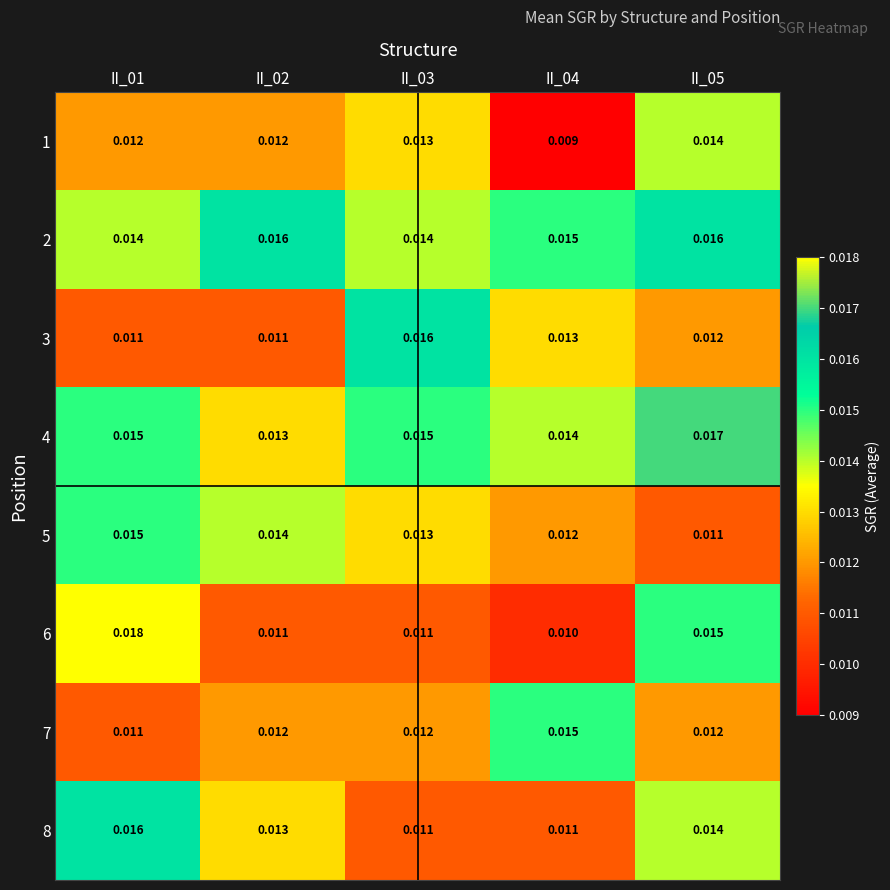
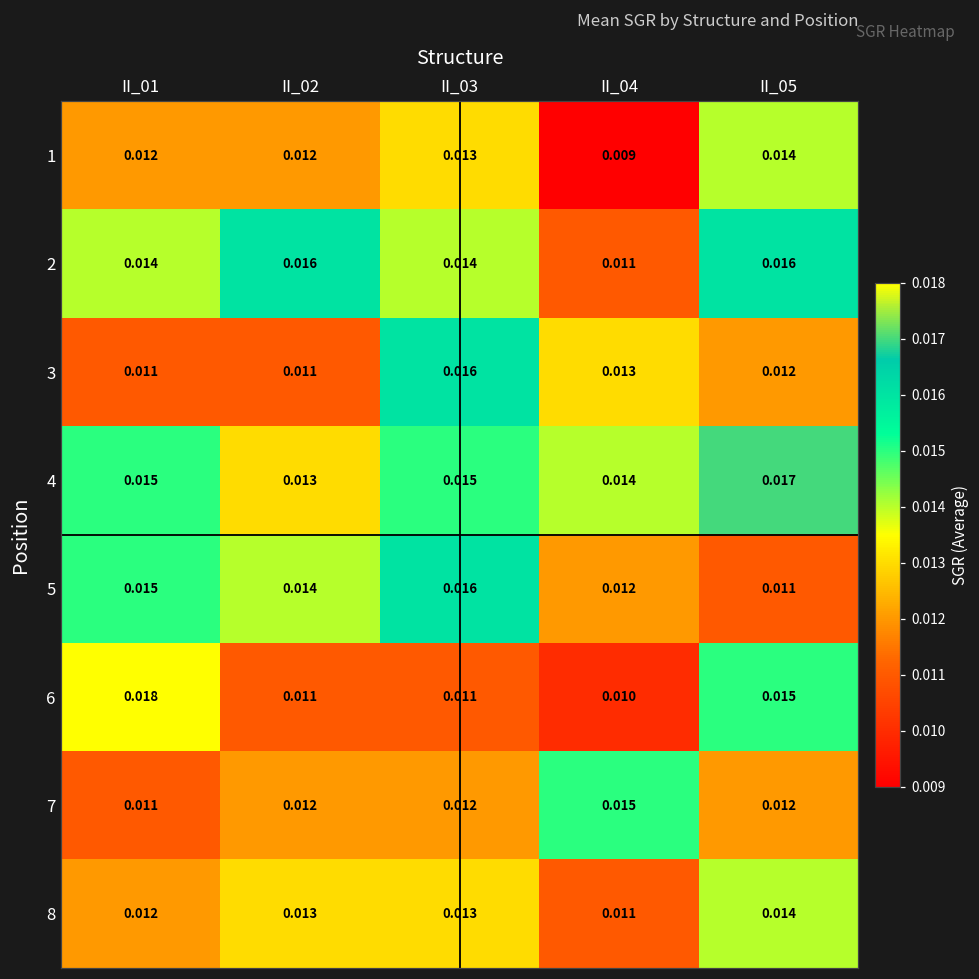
2, II_04: 0.015 -> 0.011
5, II_03: 0.013 -> 0.016
8, II_01: 0.016 -> 0.012
8, II_03: 0.011 -> 0.013
